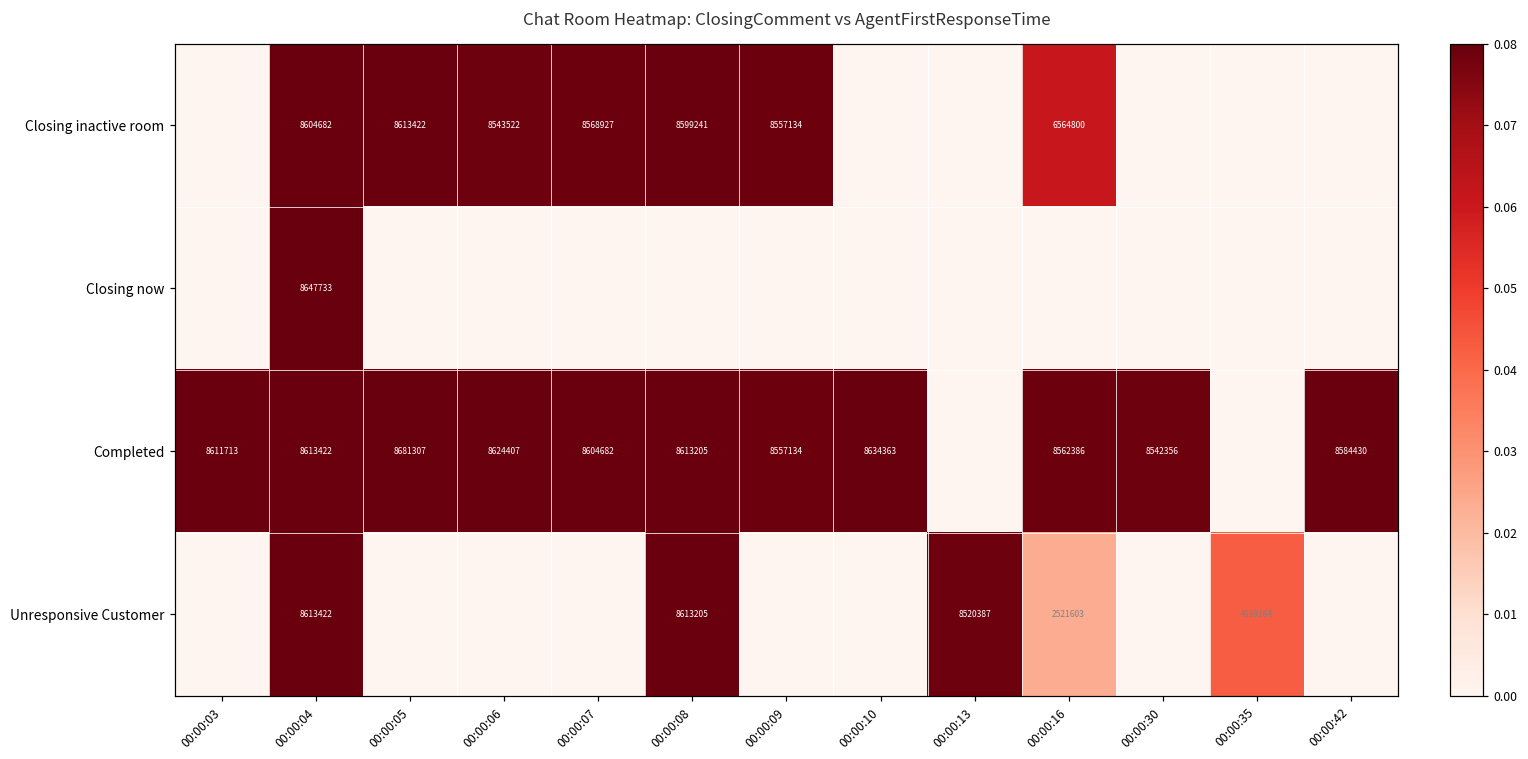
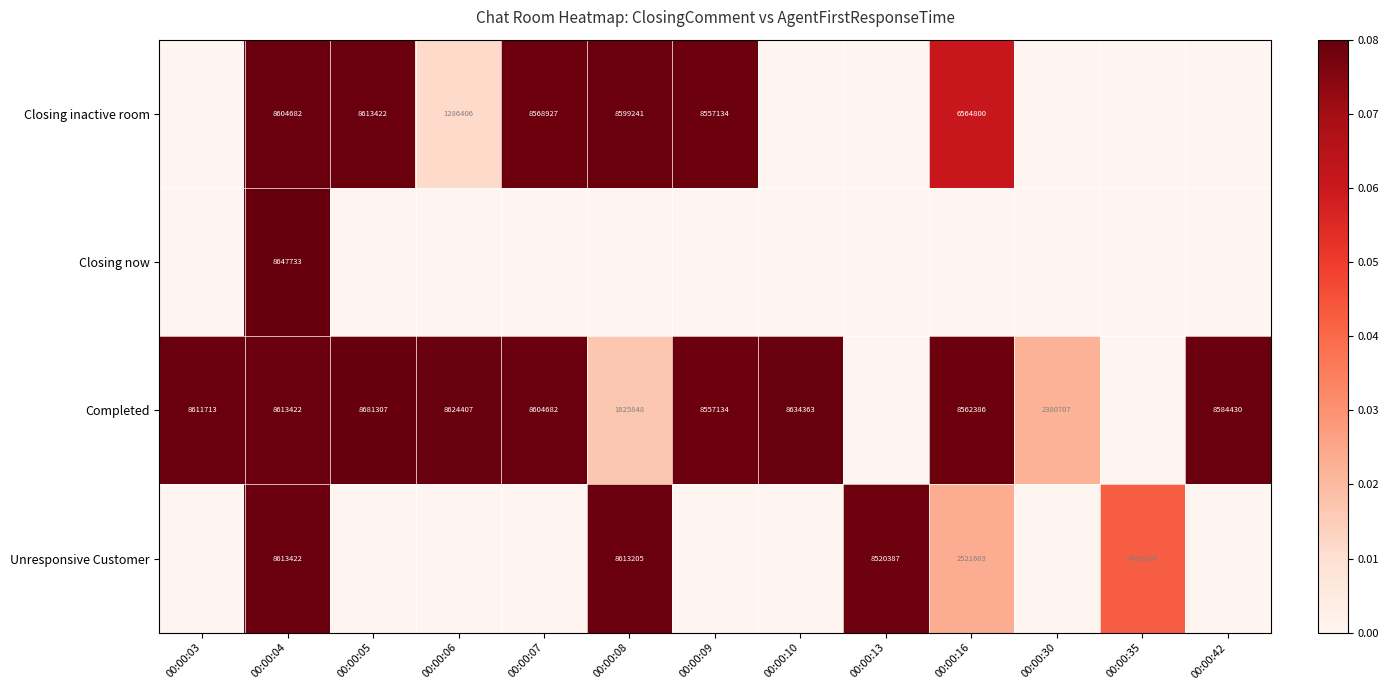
Closing inactive room, 00:00:06: 8543522 -> 1286406
Completed, 00:00:08: 8613205 -> 1825848
Completed, 00:00:30: 8542356 -> 2380707
